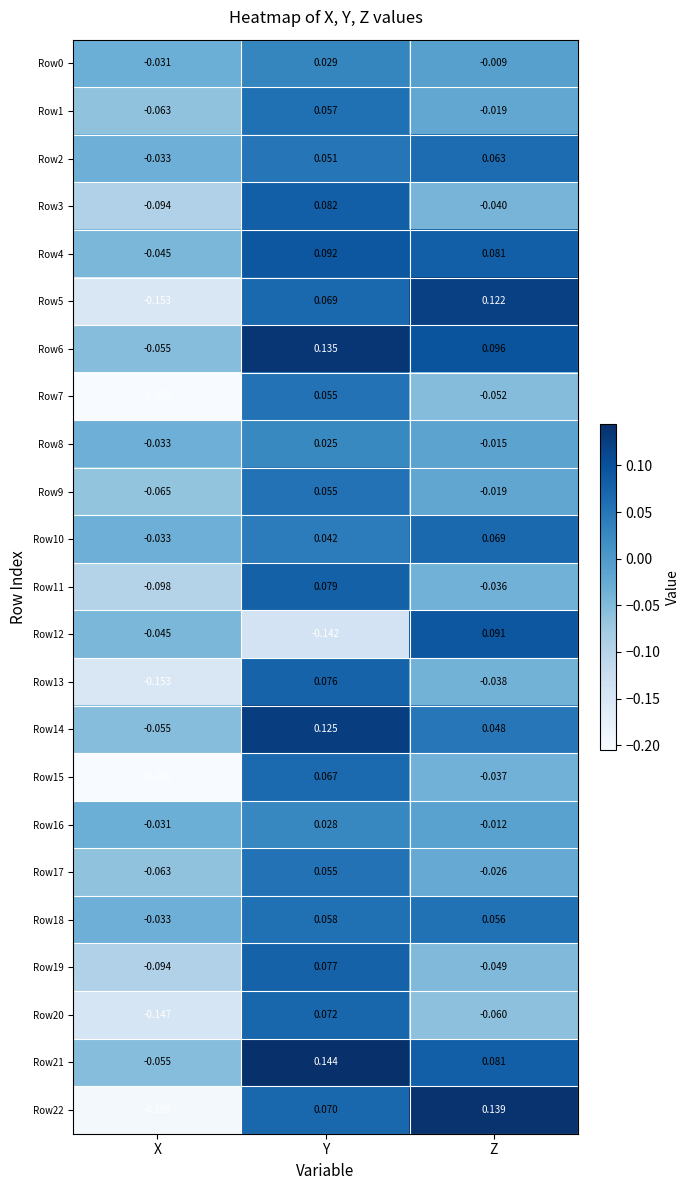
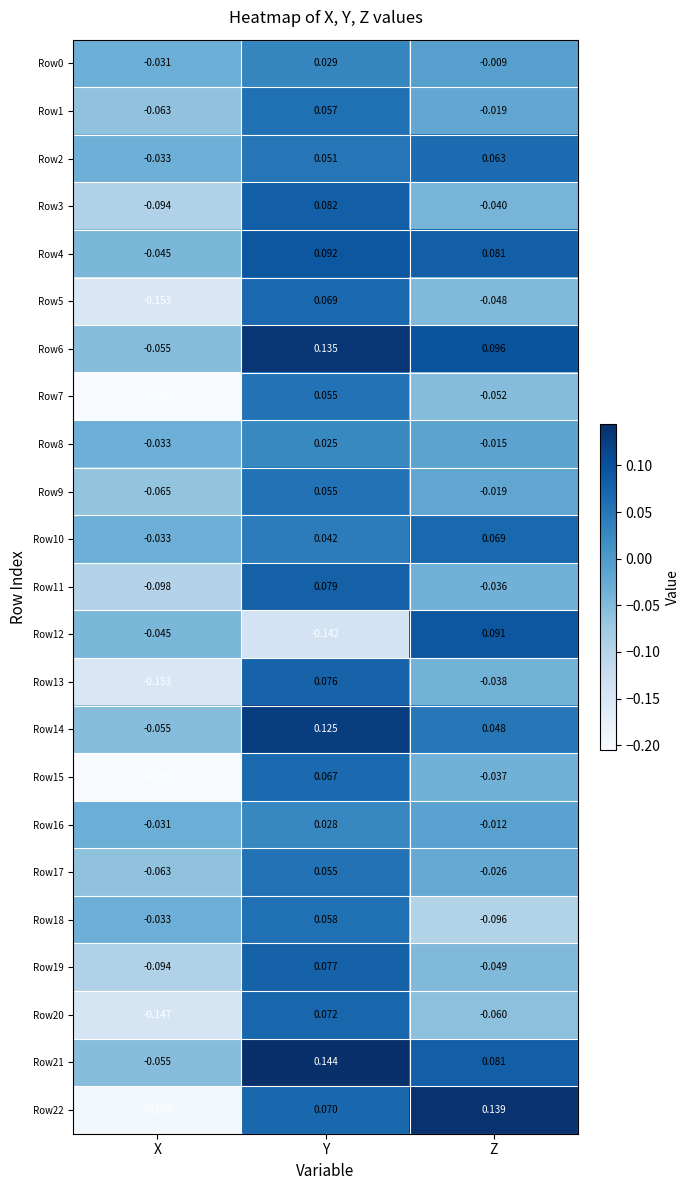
Row5, Z: 0.122 -> -0.048
Row18, Z: 0.056 -> -0.096
